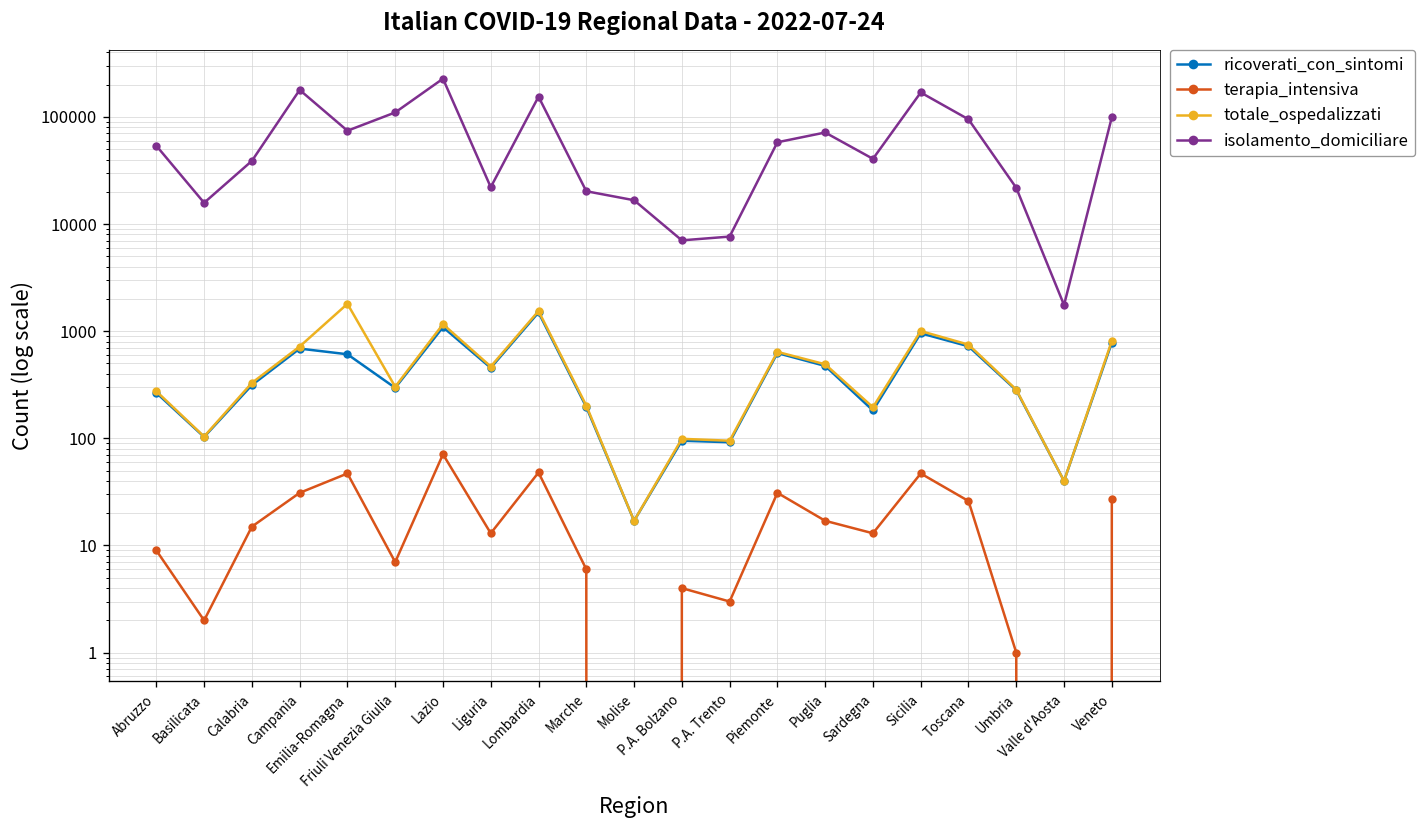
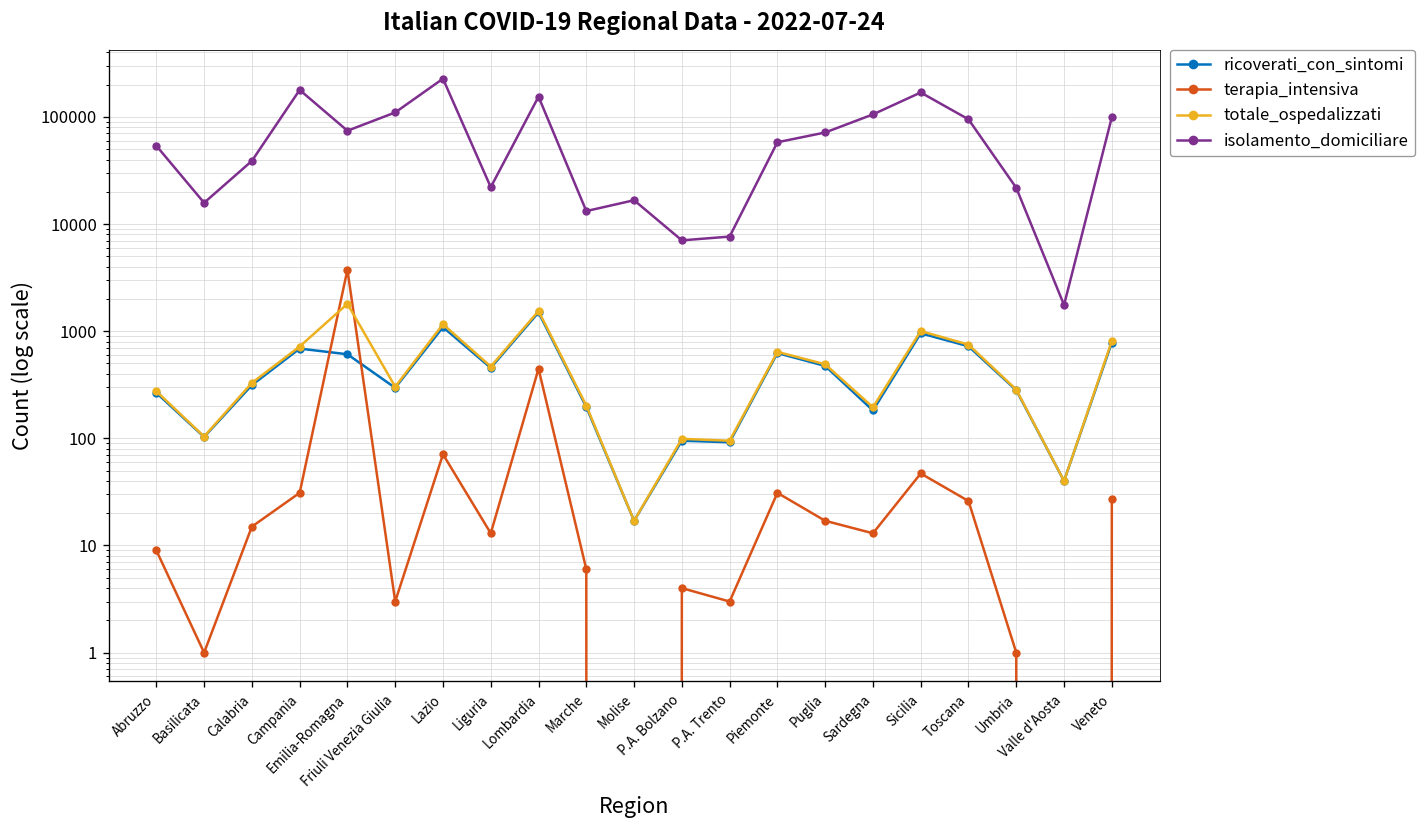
terapia_intensiva, Basilicata: 2 -> 1
terapia_intensiva, Emilia-Romagna: 50 -> 3700
terapia_intensiva, Friuli Venezia Giulia: 7 -> 3
terapia_intensiva, Lombardia: 50 -> 400
isolamento_domiciliare, Marche: 20000 -> 13000
isolamento_domiciliare, Sardegna: 40000 -> 110000
